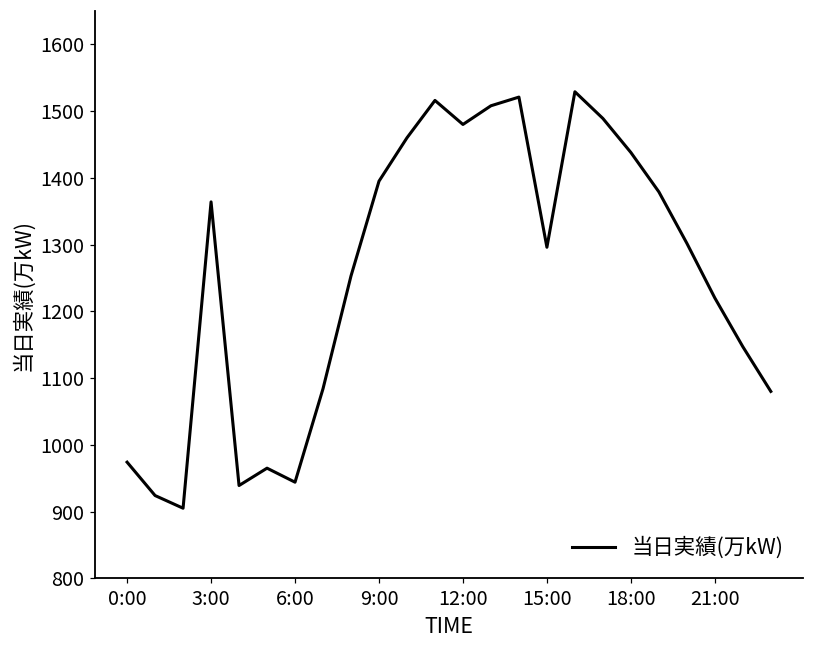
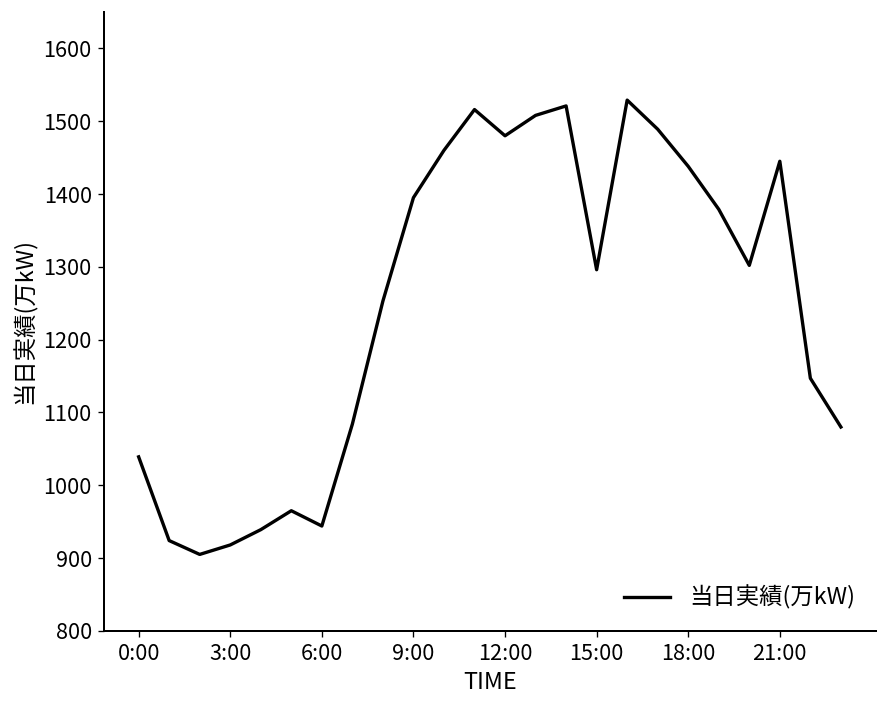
0:00: 970 -> 1040
3:00: 1360 -> 920
21:00: 1220 -> 1450
